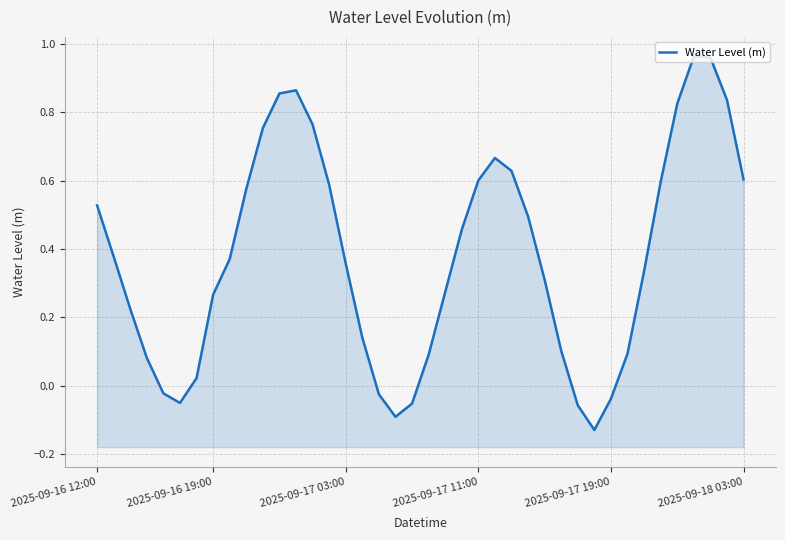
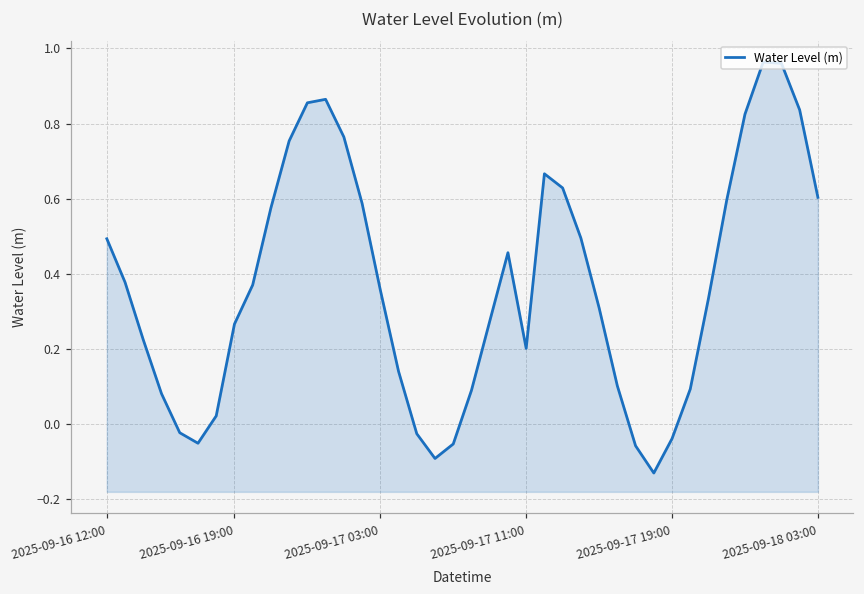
2025-09-16 12:00: 0.53 -> 0.49
2025-09-17 11:00: 0.60 -> 0.20
